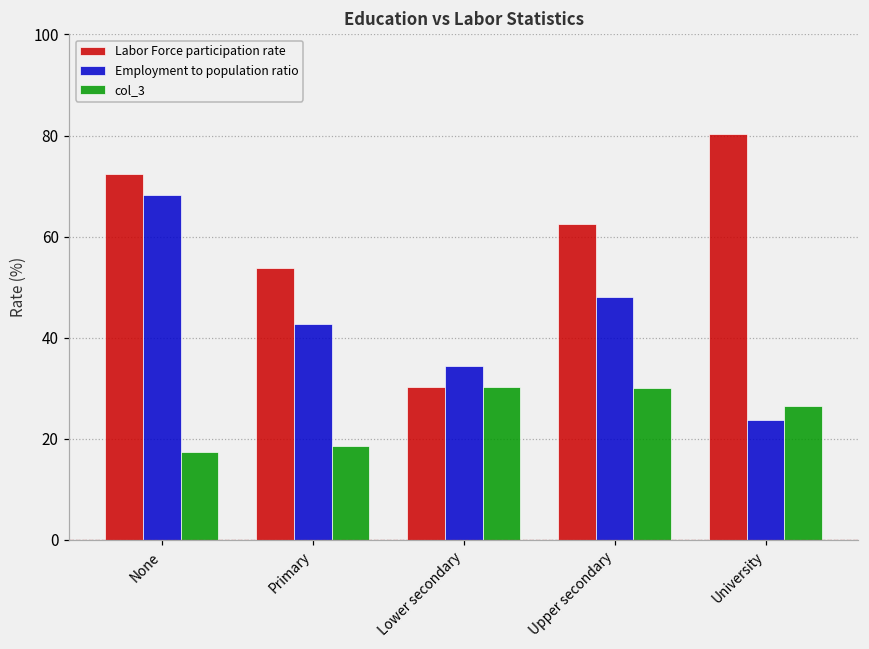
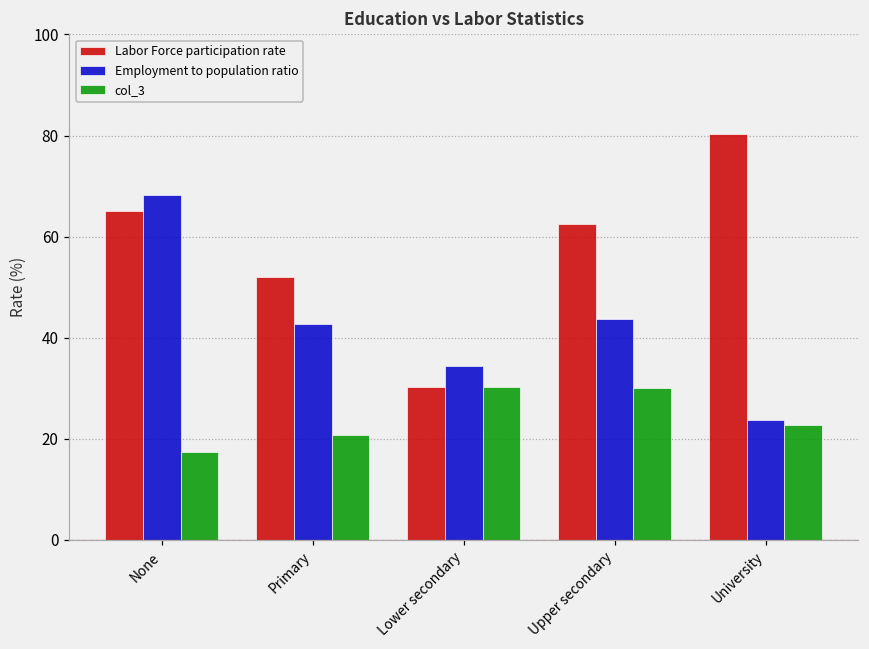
Labor Force participation rate, None: 72 -> 65
Labor Force participation rate, Primary: 54 -> 52
col_3, Primary: 18 -> 21
Employment to population ratio, Upper secondary: 48 -> 44
col_3, University: 26 -> 23
